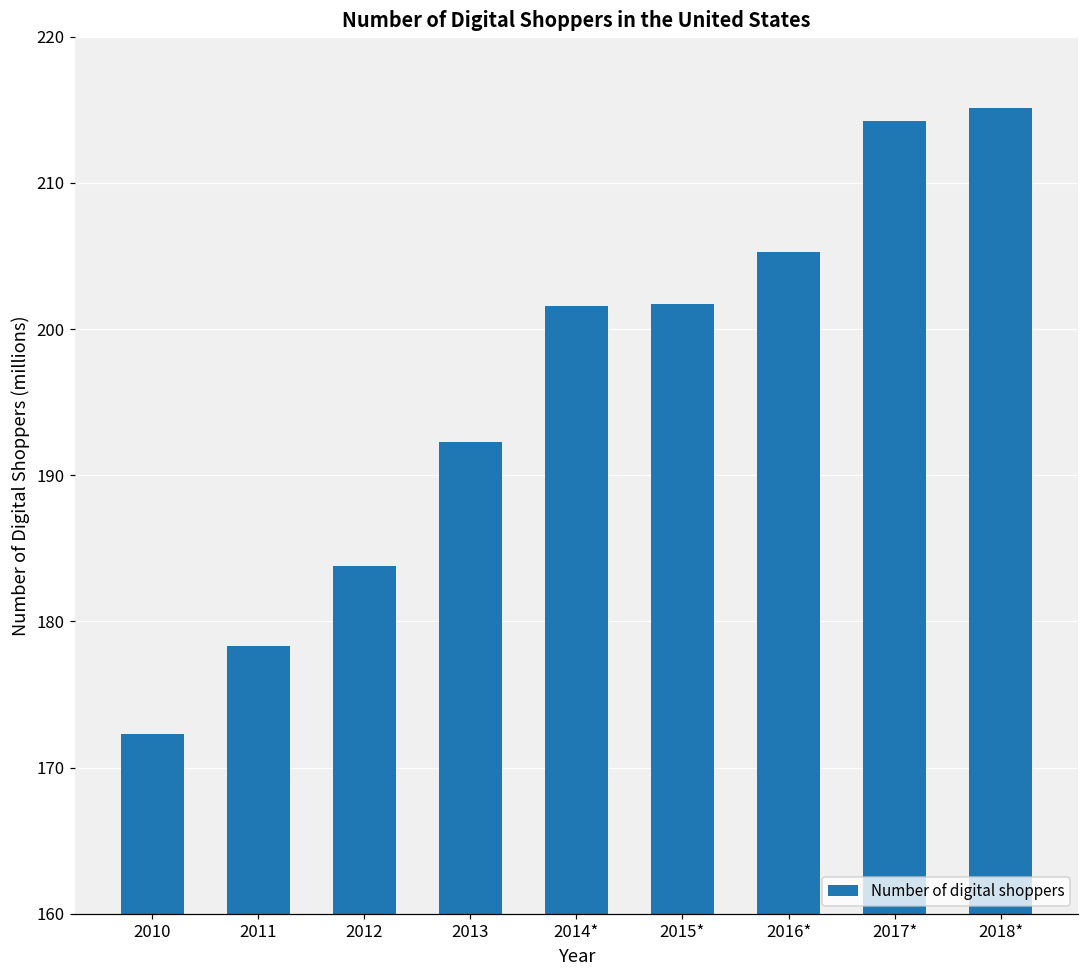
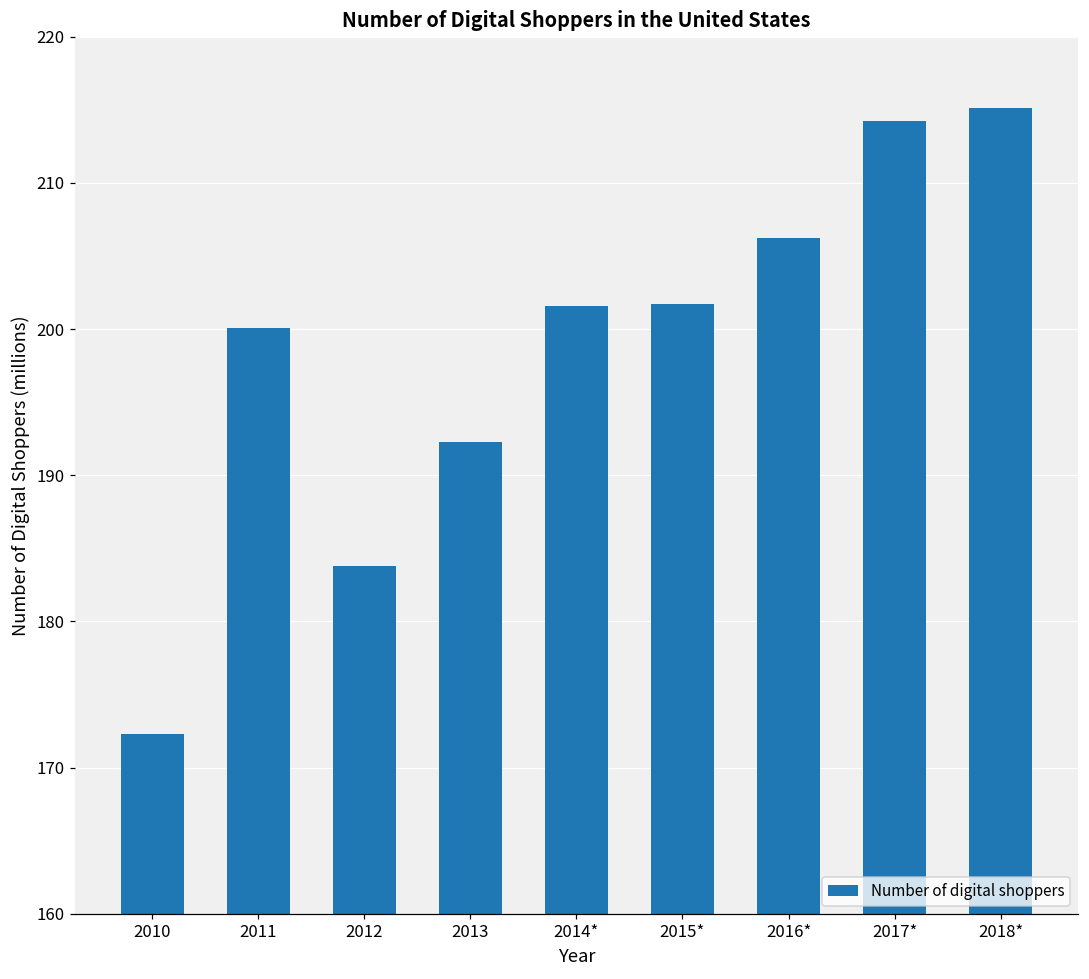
2011: 178.3 -> 200.1
2016*: 205.3 -> 206.2
